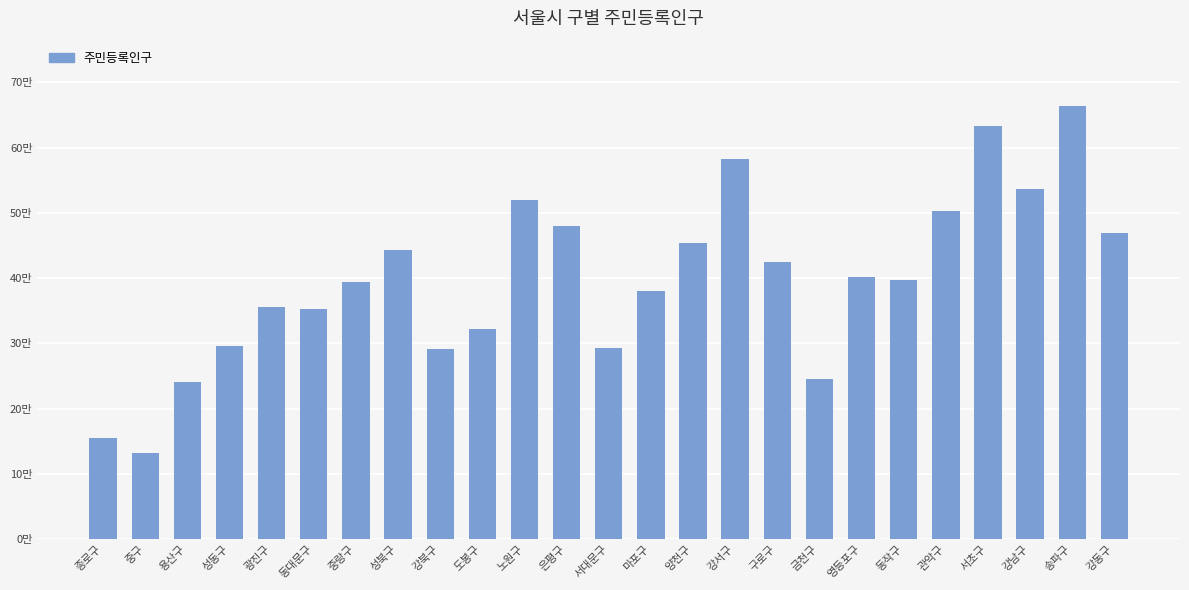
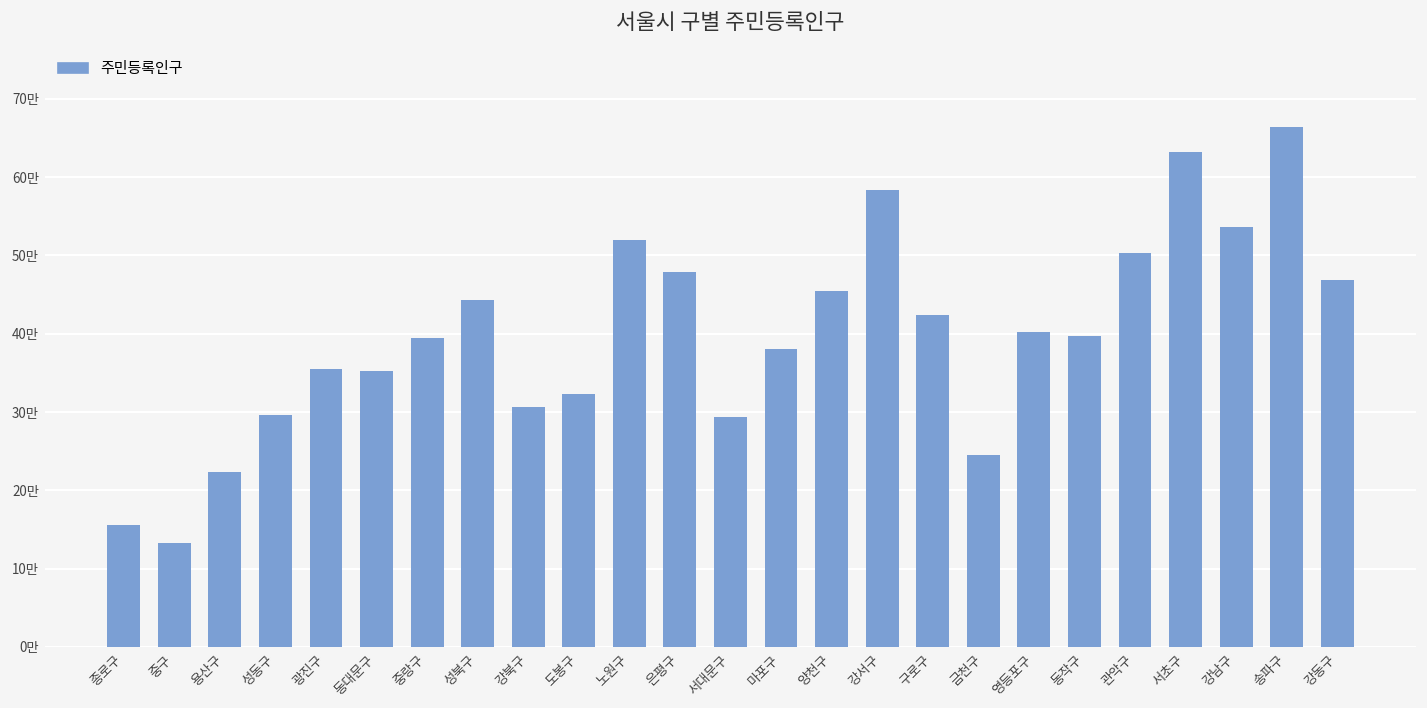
용산구: 24만 -> 22만
강북구: 29만 -> 31만
